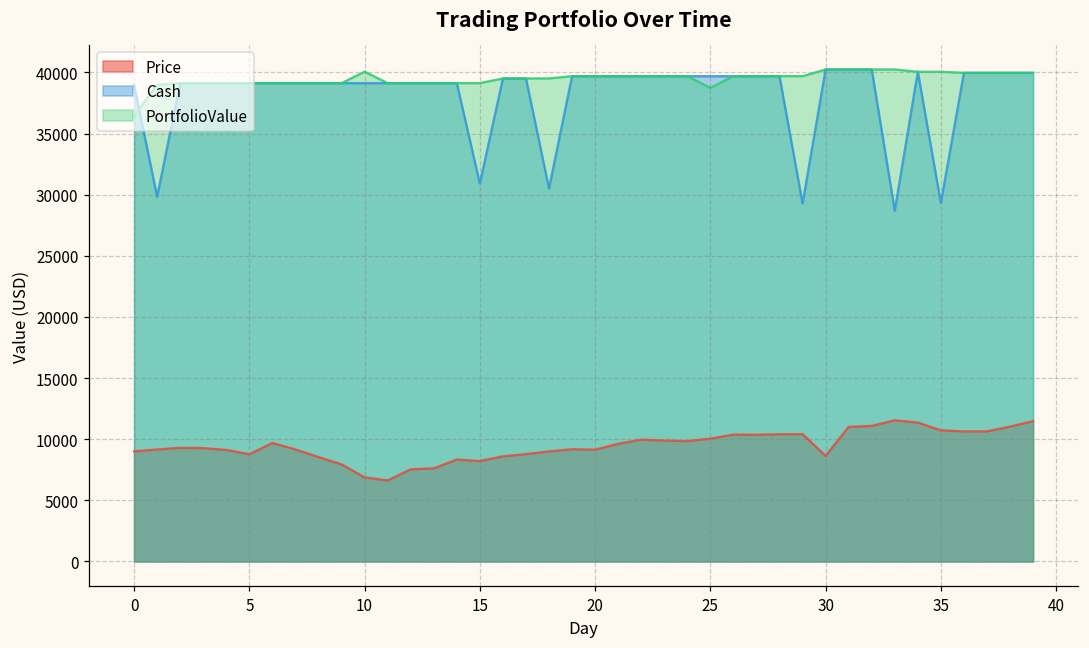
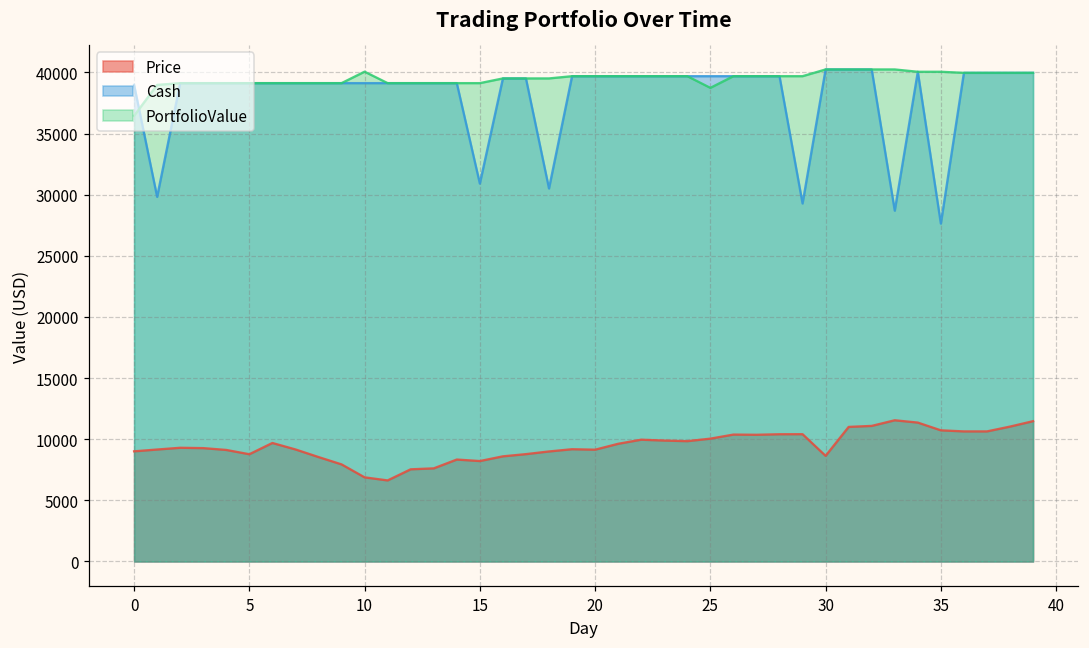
Cash, 35: 29300 -> 27600
